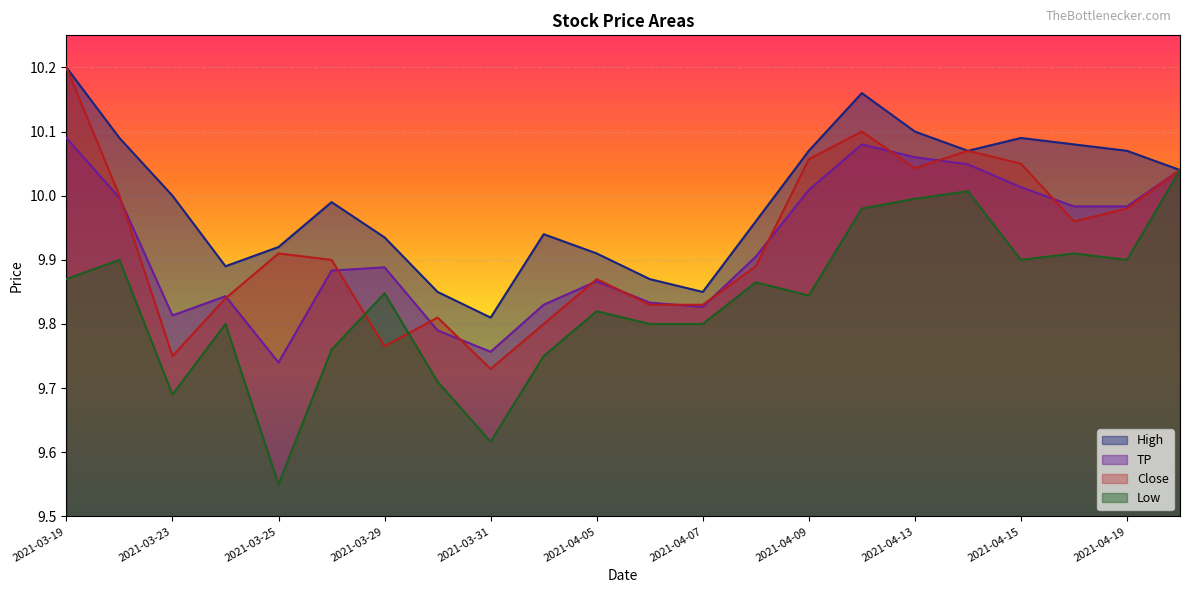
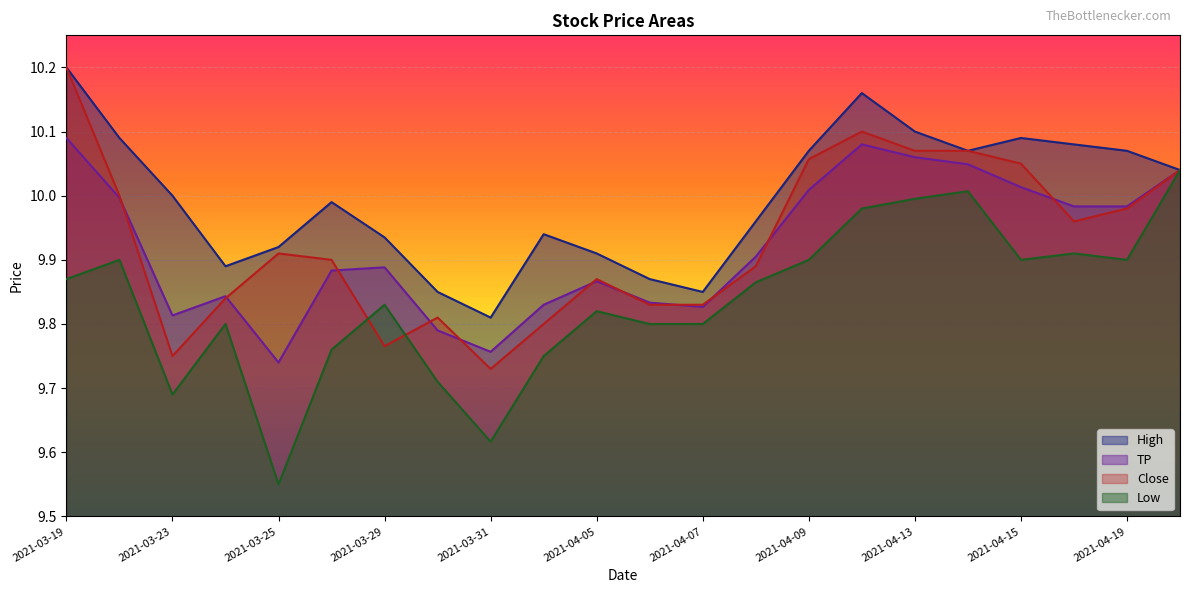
Low, 2021-03-29: 9.85 -> 9.83
Low, 2021-04-09: 9.84 -> 9.90
Close, 2021-04-13: 10.04 -> 10.07
